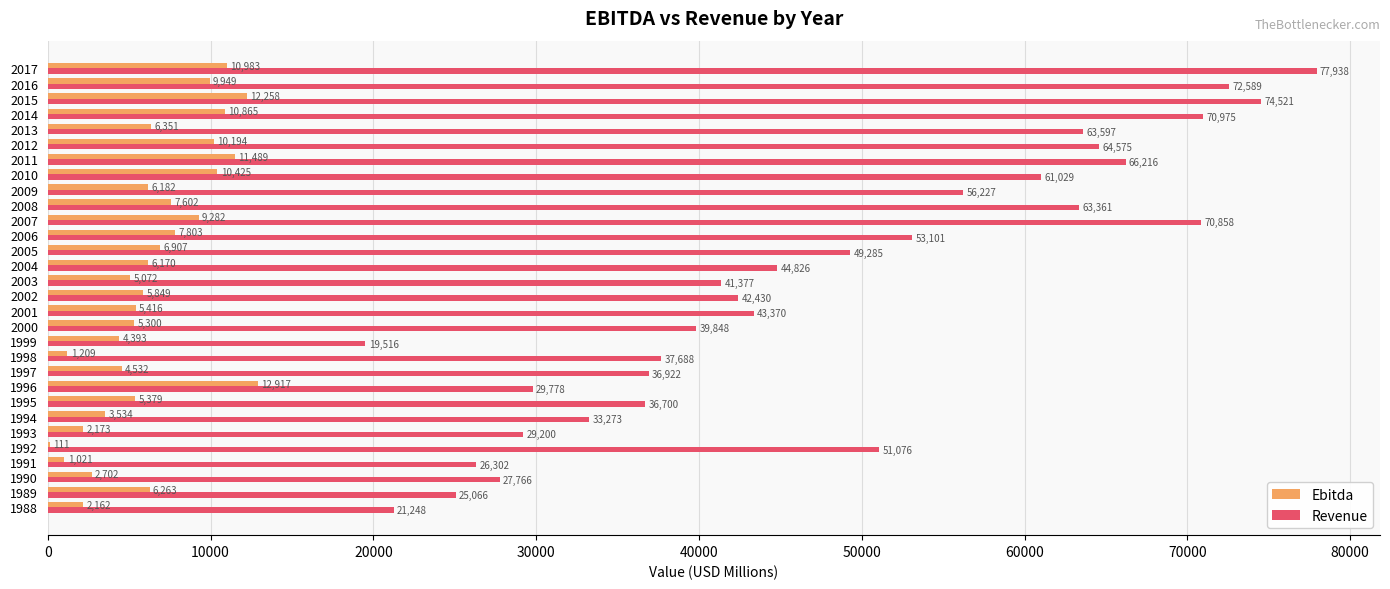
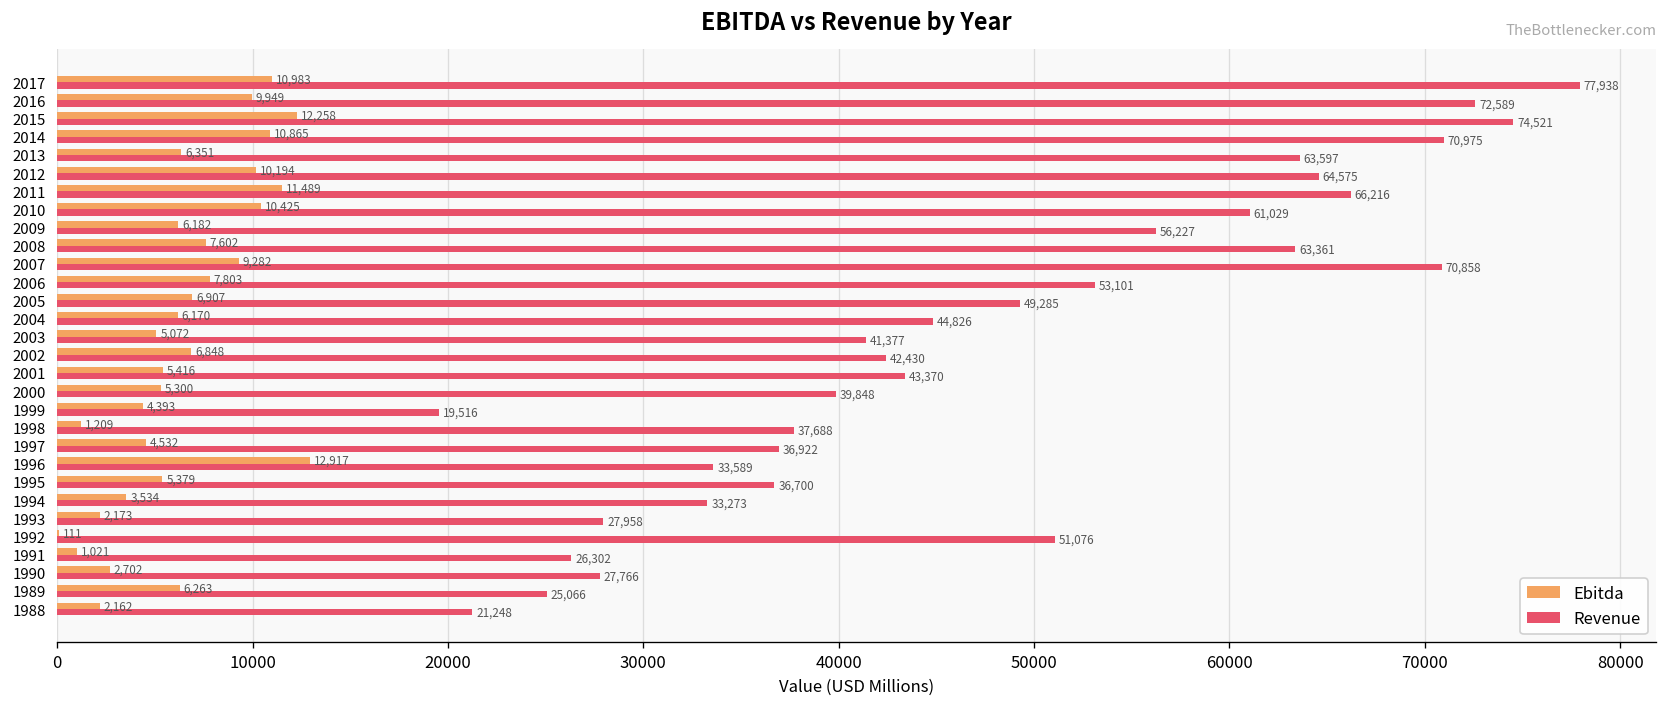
Ebitda, 2002: 5,849 -> 6,848
Revenue, 1996: 29,778 -> 33,589
Revenue, 1993: 29,200 -> 27,958
